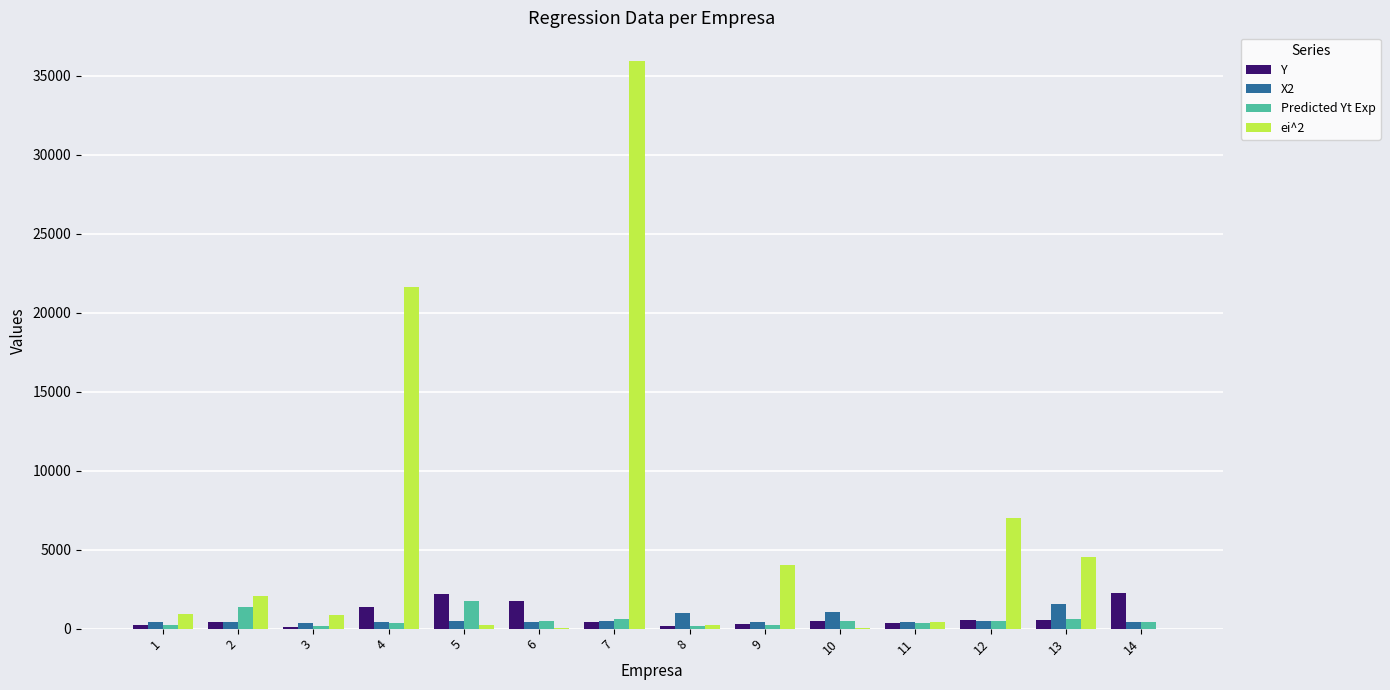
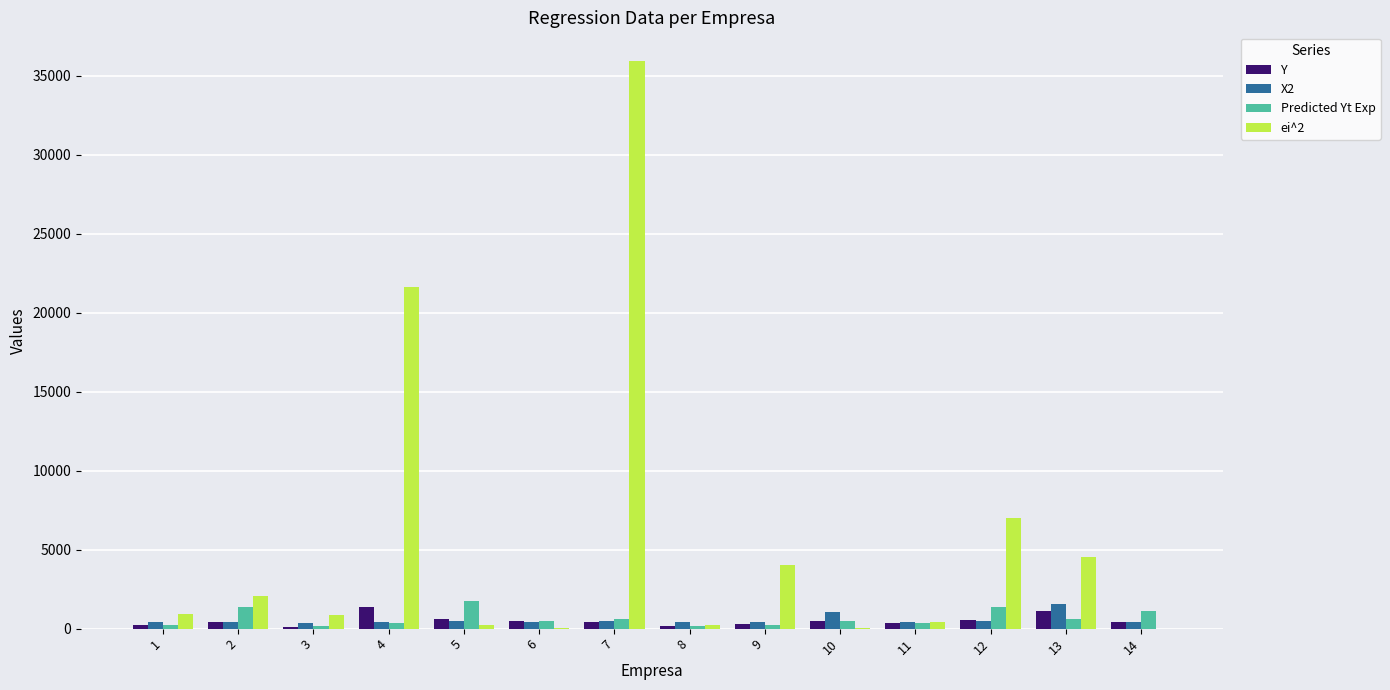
Y, 5: 2200 -> 600
Y, 6: 1800 -> 500
X2, 8: 1000 -> 400
Predicted Yt Exp, 12: 500 -> 1300
Y, 13: 600 -> 1100
Y, 14: 2300 -> 400
Predicted Yt Exp, 14: 400 -> 1100
